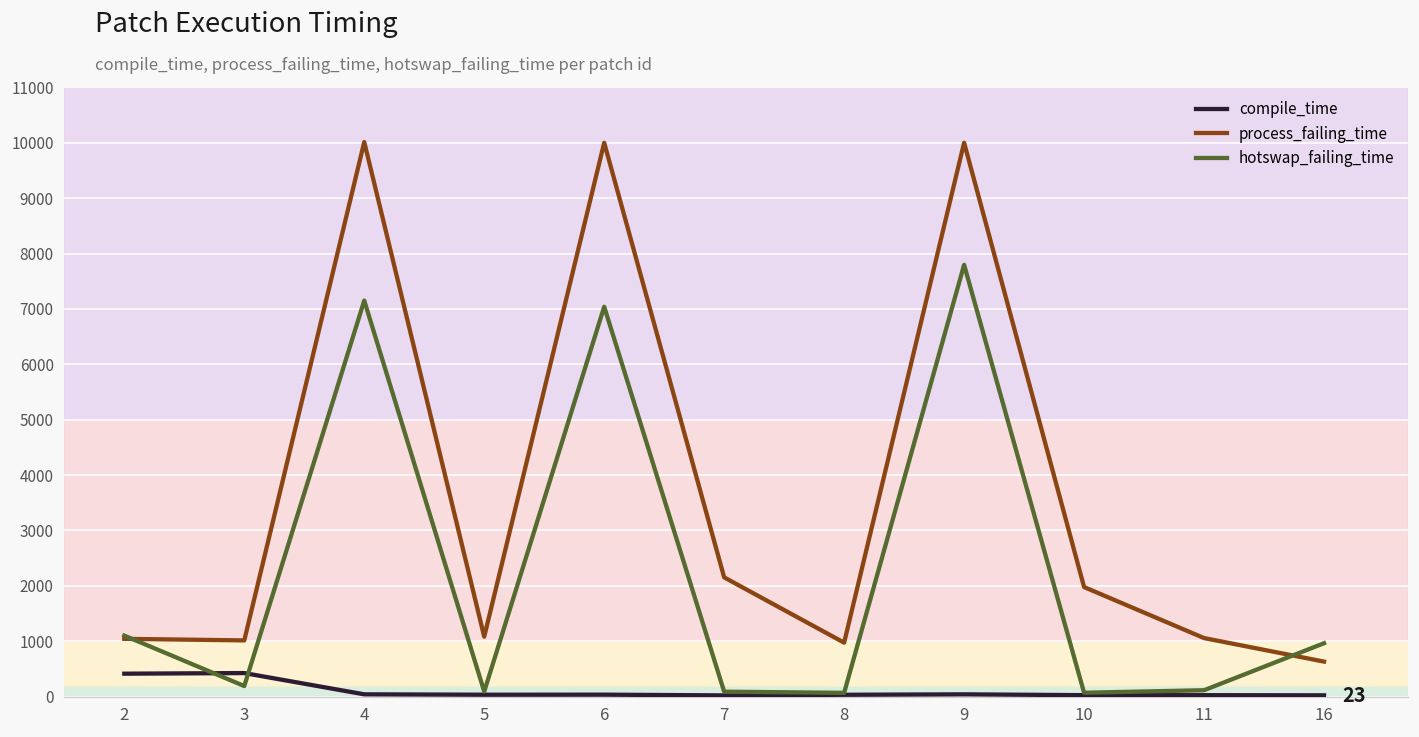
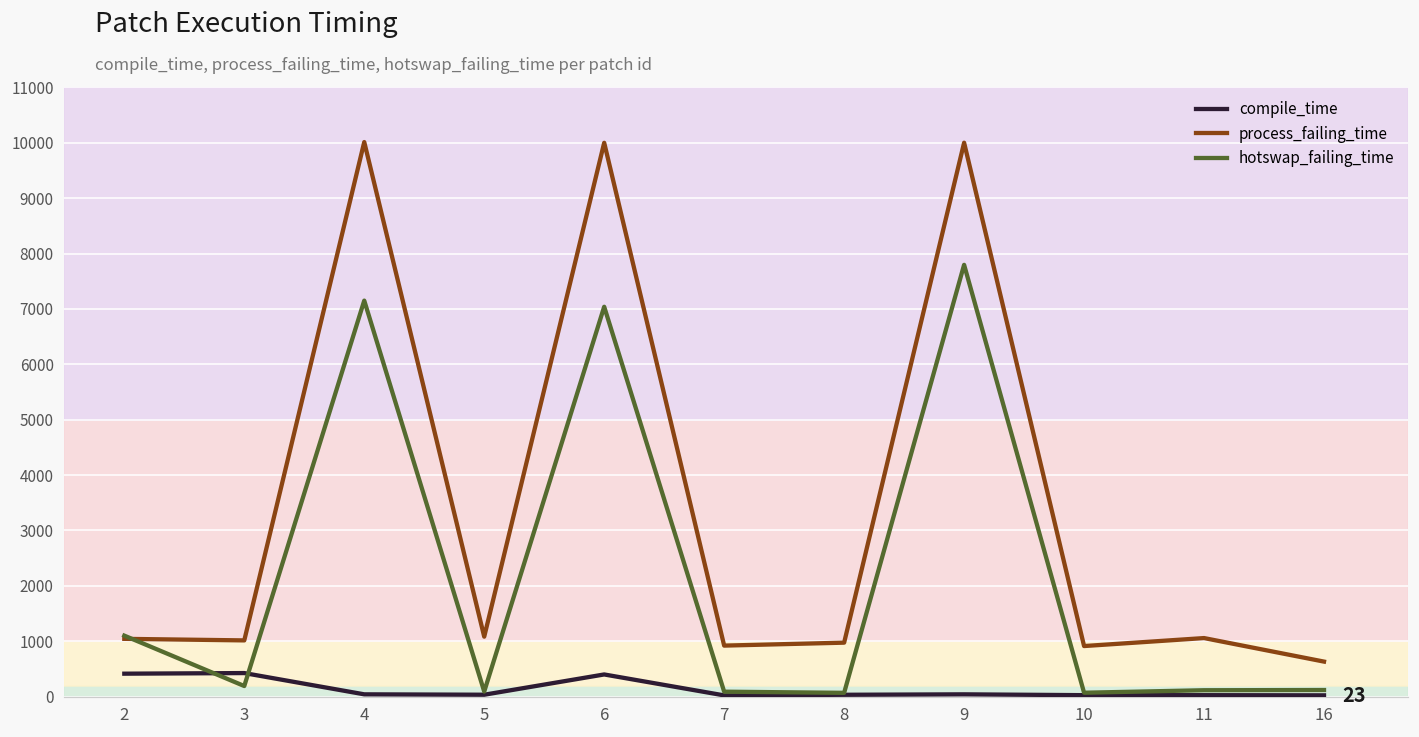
compile_time, 6: 0 -> 400
process_failing_time, 7: 2200 -> 900
process_failing_time, 10: 2000 -> 900
hotswap_failing_time, 16: 1000 -> 100
